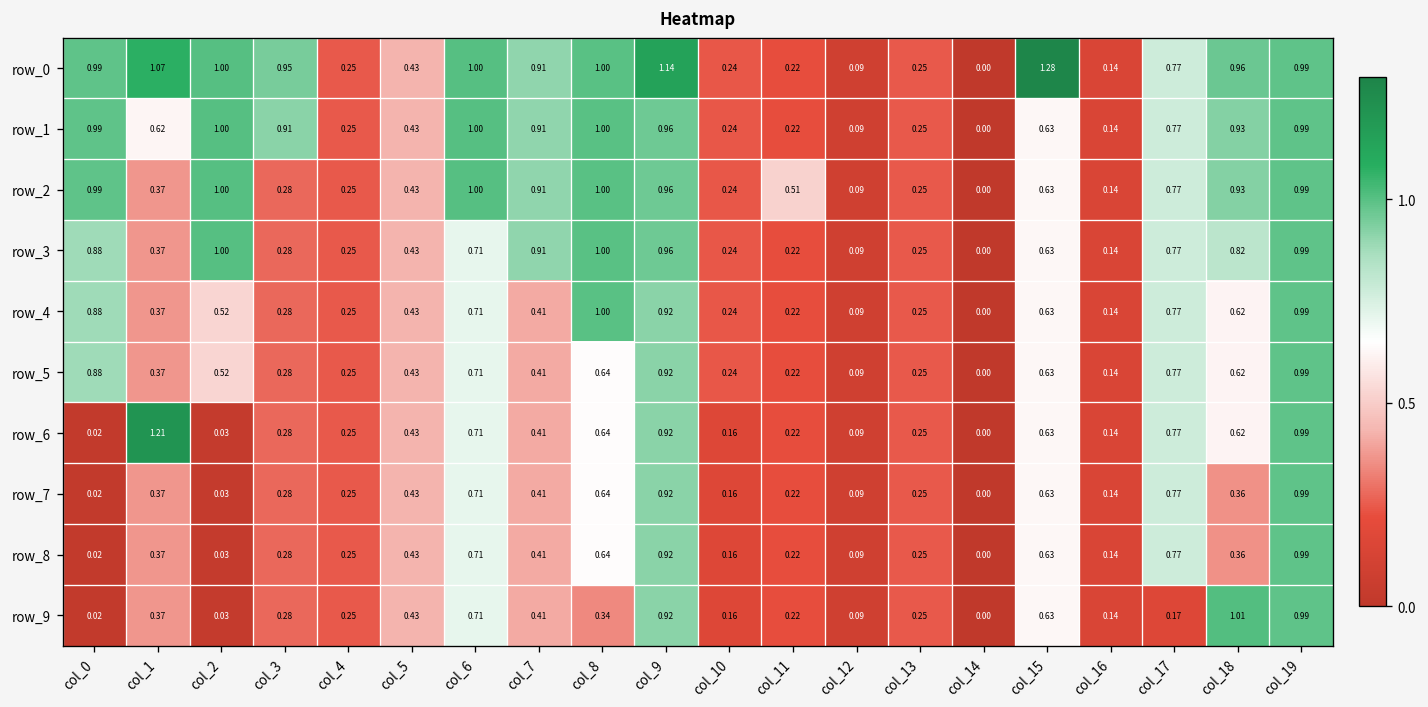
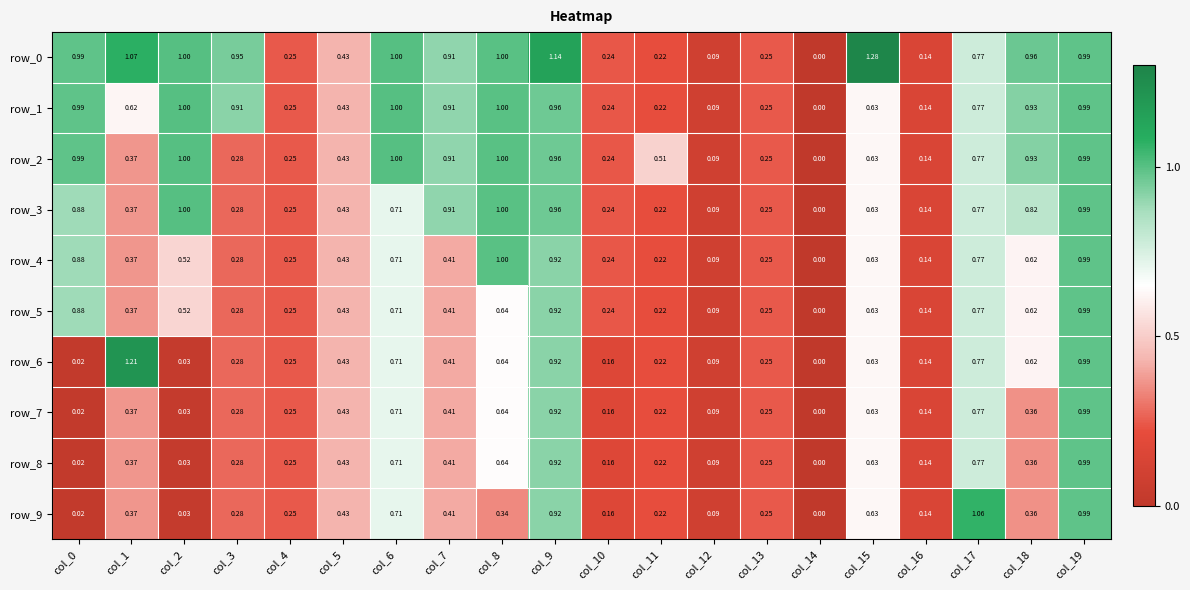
row_9, col_17: 0.17 -> 1.06
row_9, col_18: 1.01 -> 0.36
